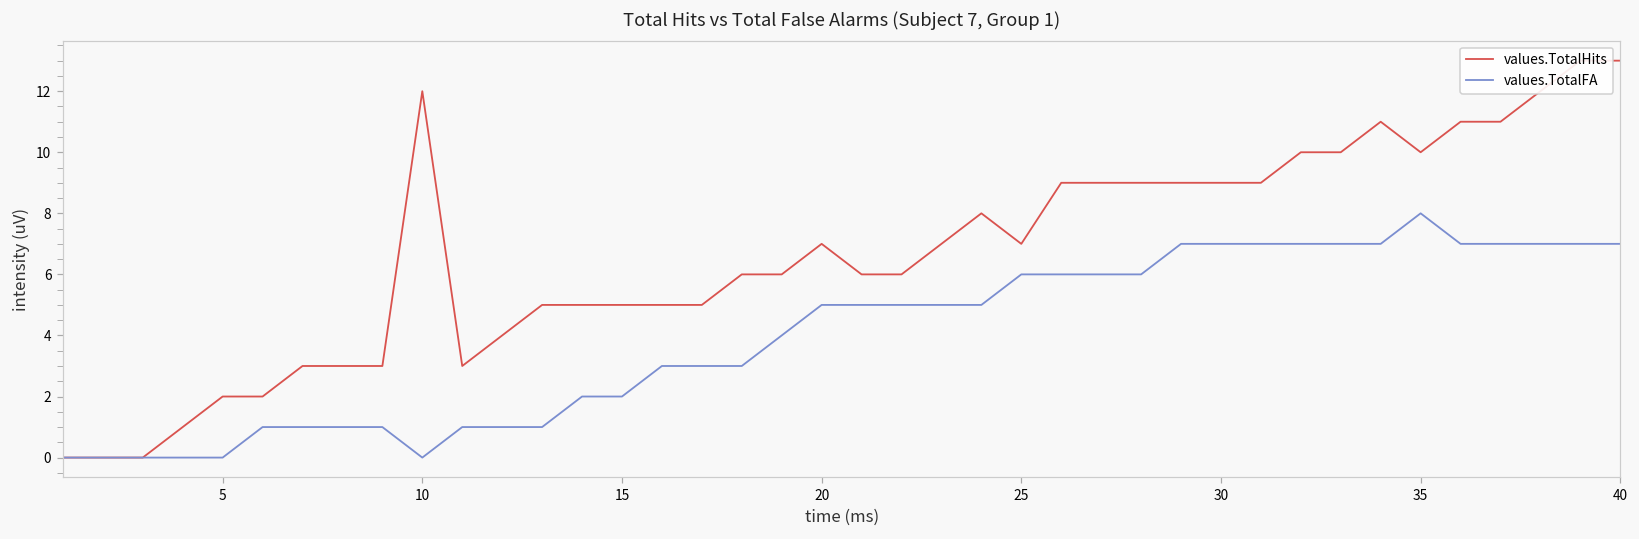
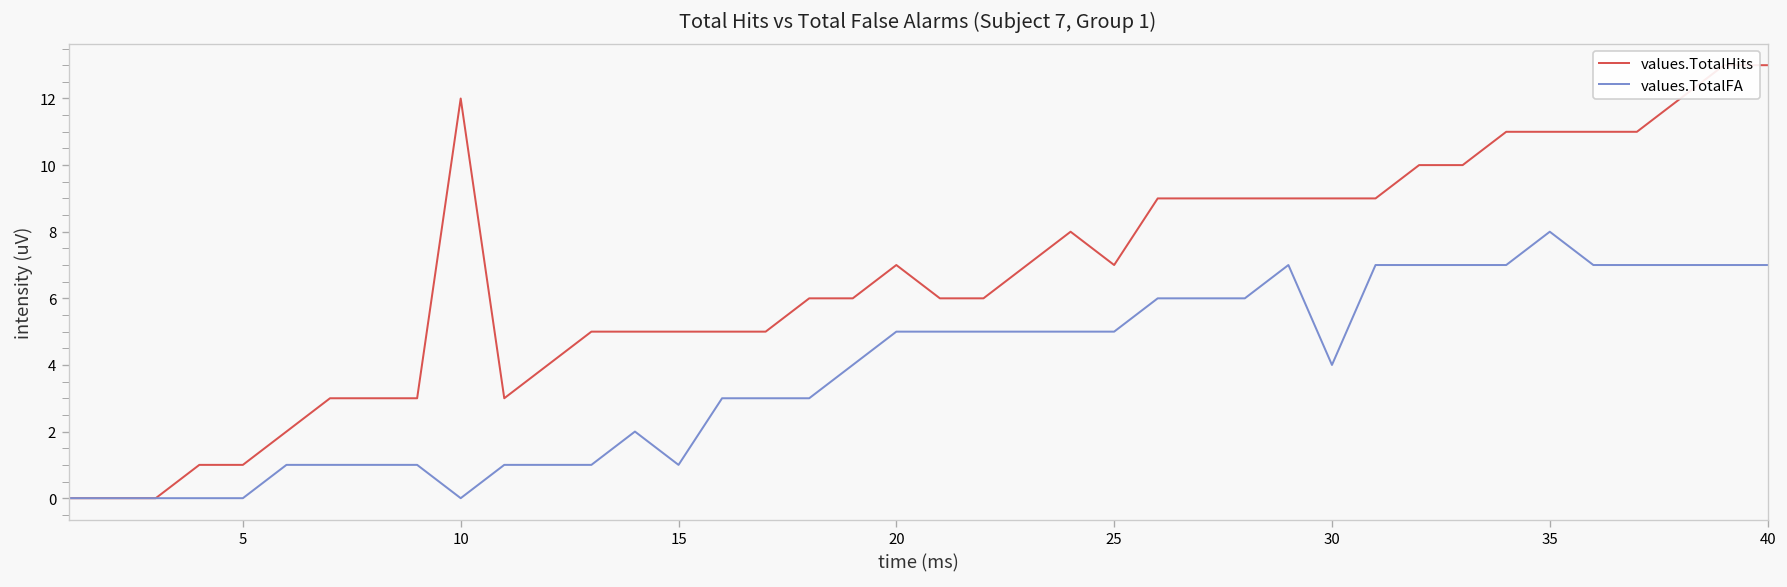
values.TotalHits, 5: 2 -> 1
values.TotalFA, 15: 2 -> 1
values.TotalFA, 25: 6 -> 5
values.TotalFA, 30: 7 -> 4
values.TotalHits, 35: 10 -> 11
